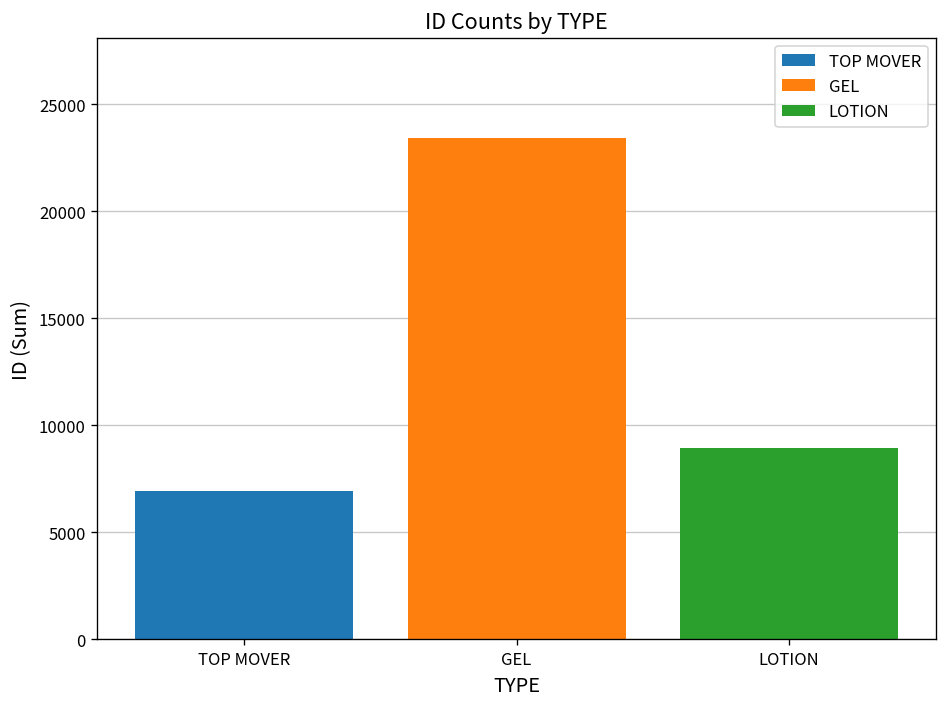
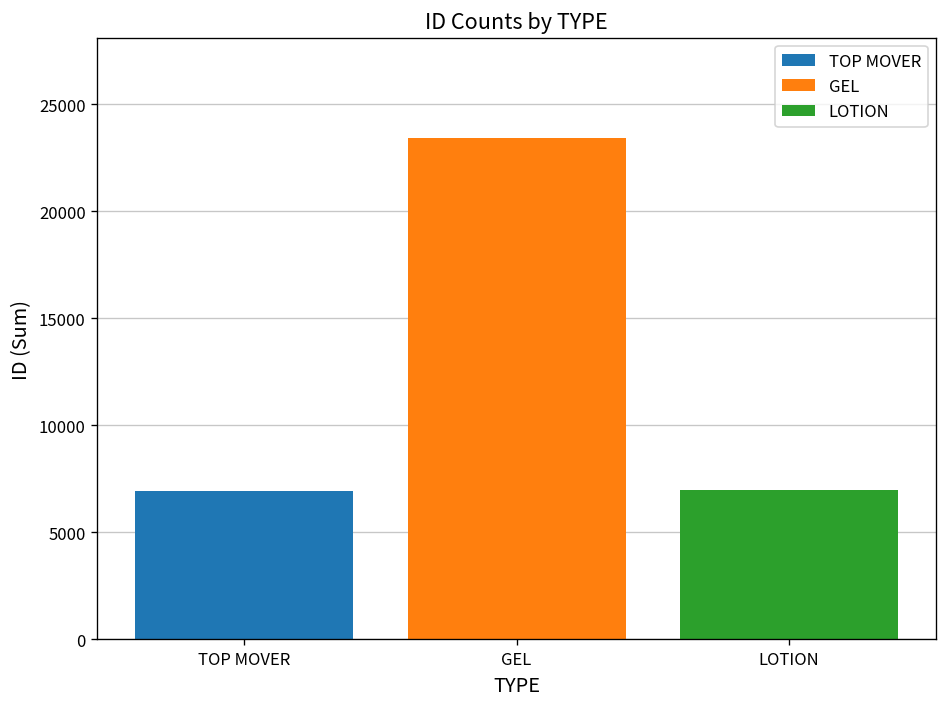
LOTION, LOTION: 8900 -> 7000
